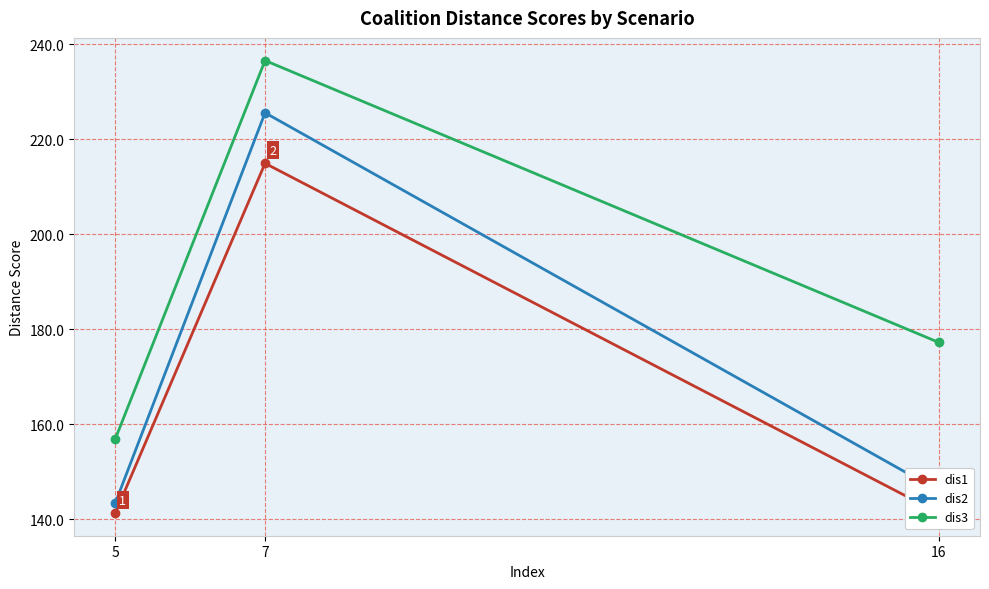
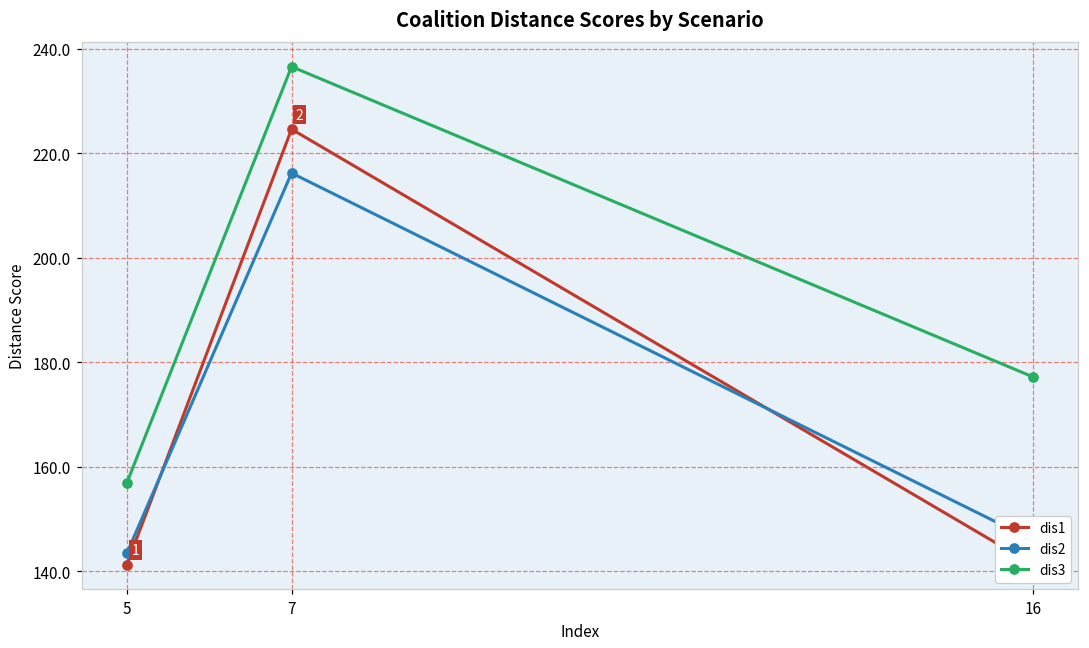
dis1, 7: 215 -> 225
dis2, 7: 226 -> 216
